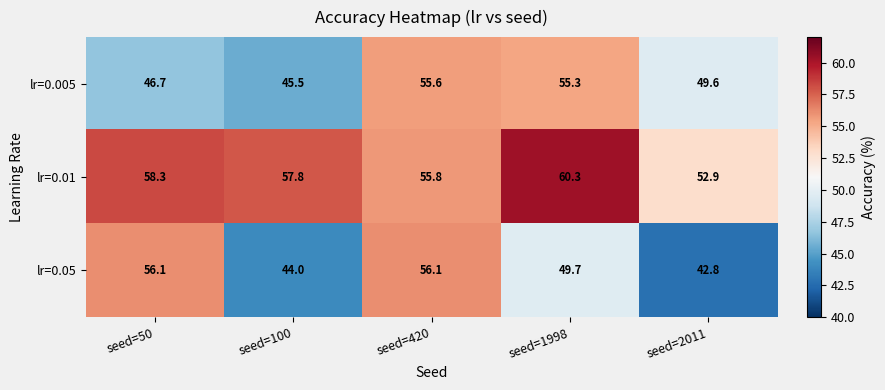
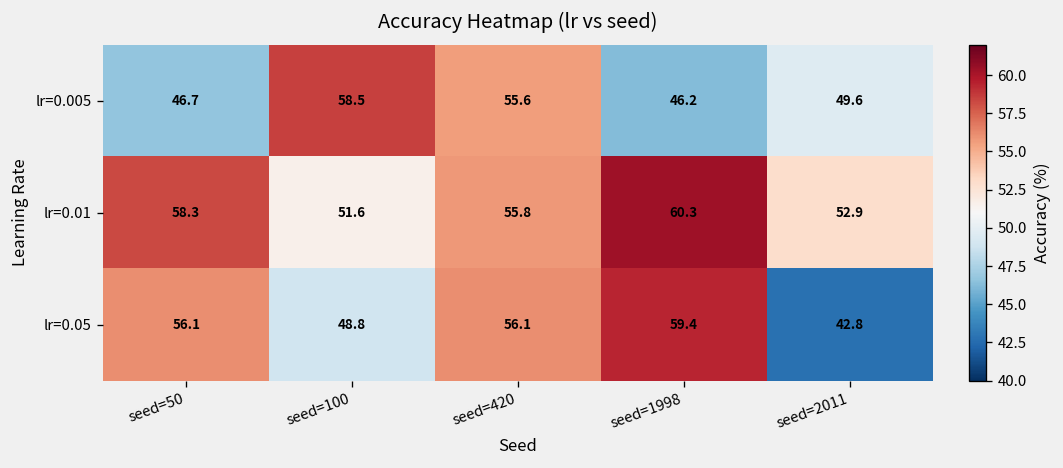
lr=0.005, seed=100: 45.5 -> 58.5
lr=0.005, seed=1998: 55.3 -> 46.2
lr=0.01, seed=100: 57.8 -> 51.6
lr=0.05, seed=100: 44.0 -> 48.8
lr=0.05, seed=1998: 49.7 -> 59.4
